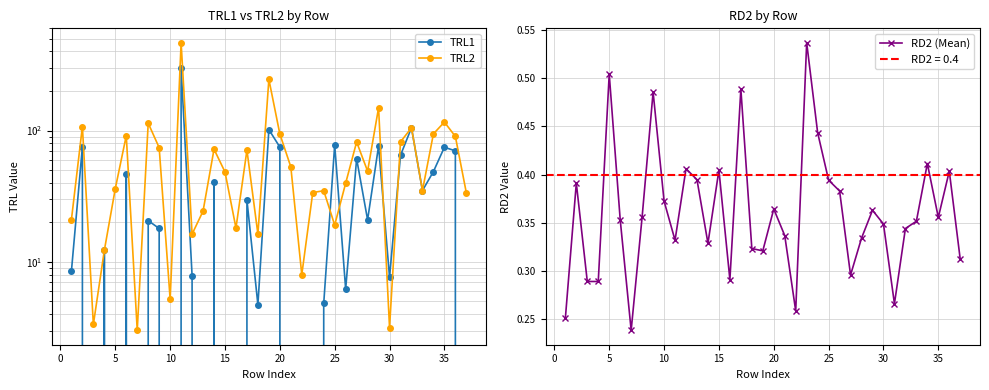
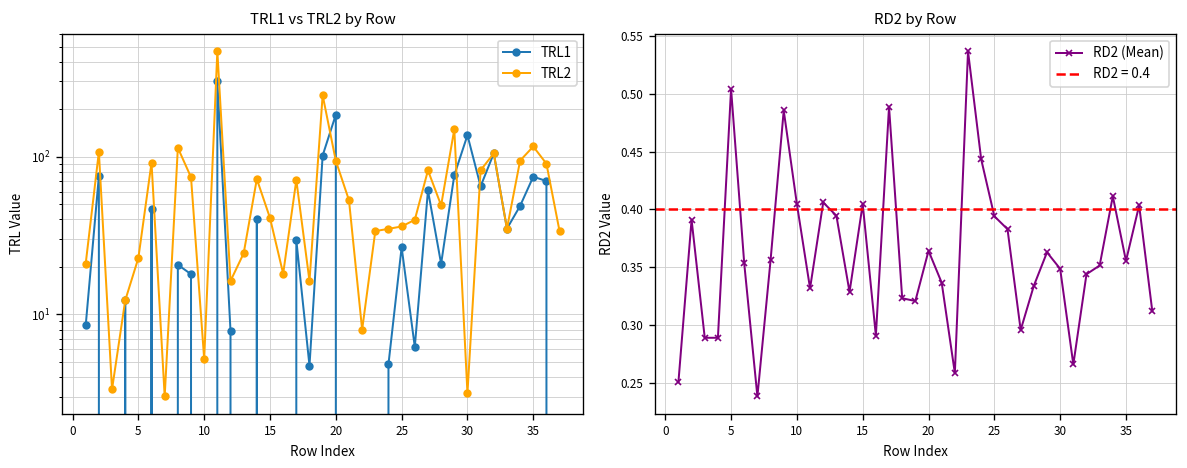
TRL1 vs TRL2 by Row, TRL2, 5: 36 -> 23
TRL1 vs TRL2 by Row, TRL2, 15: 48 -> 41
TRL1 vs TRL2 by Row, TRL1, 20: 70 -> 180
TRL1 vs TRL2 by Row, TRL1, 25: 80 -> 27
TRL1 vs TRL2 by Row, TRL2, 25: 19 -> 36
TRL1 vs TRL2 by Row, TRL1, 30: 8 -> 140
RD2 by Row, 10: 0.37 -> 0.40
